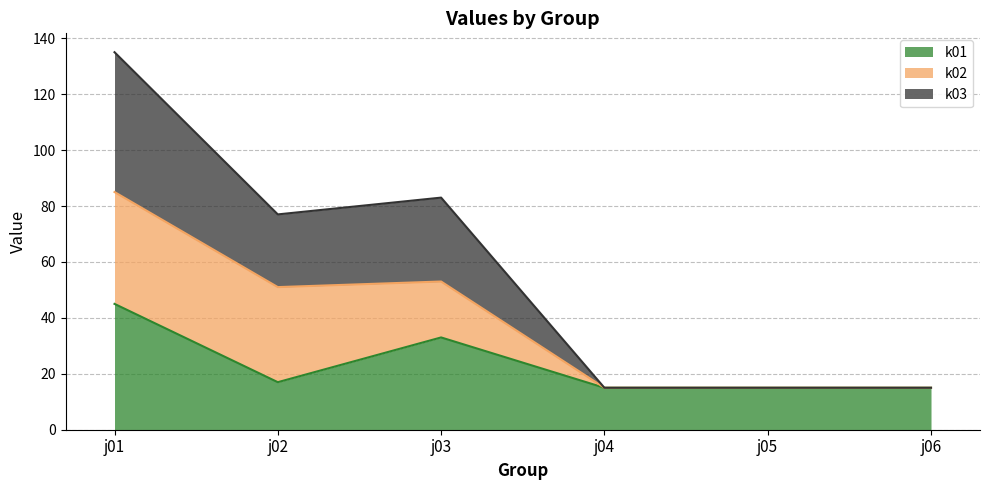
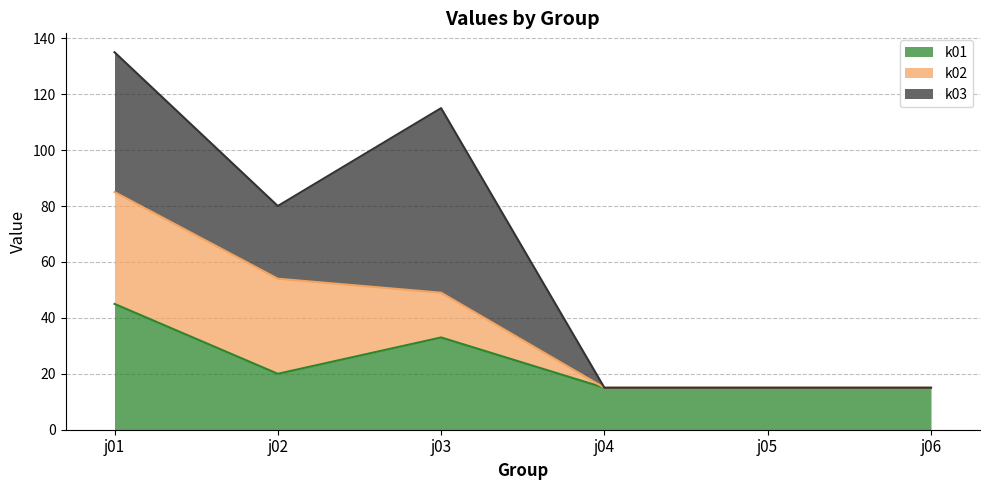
k01, j02: 17 -> 20
k02, j03: 20 -> 16
k03, j03: 30 -> 66
